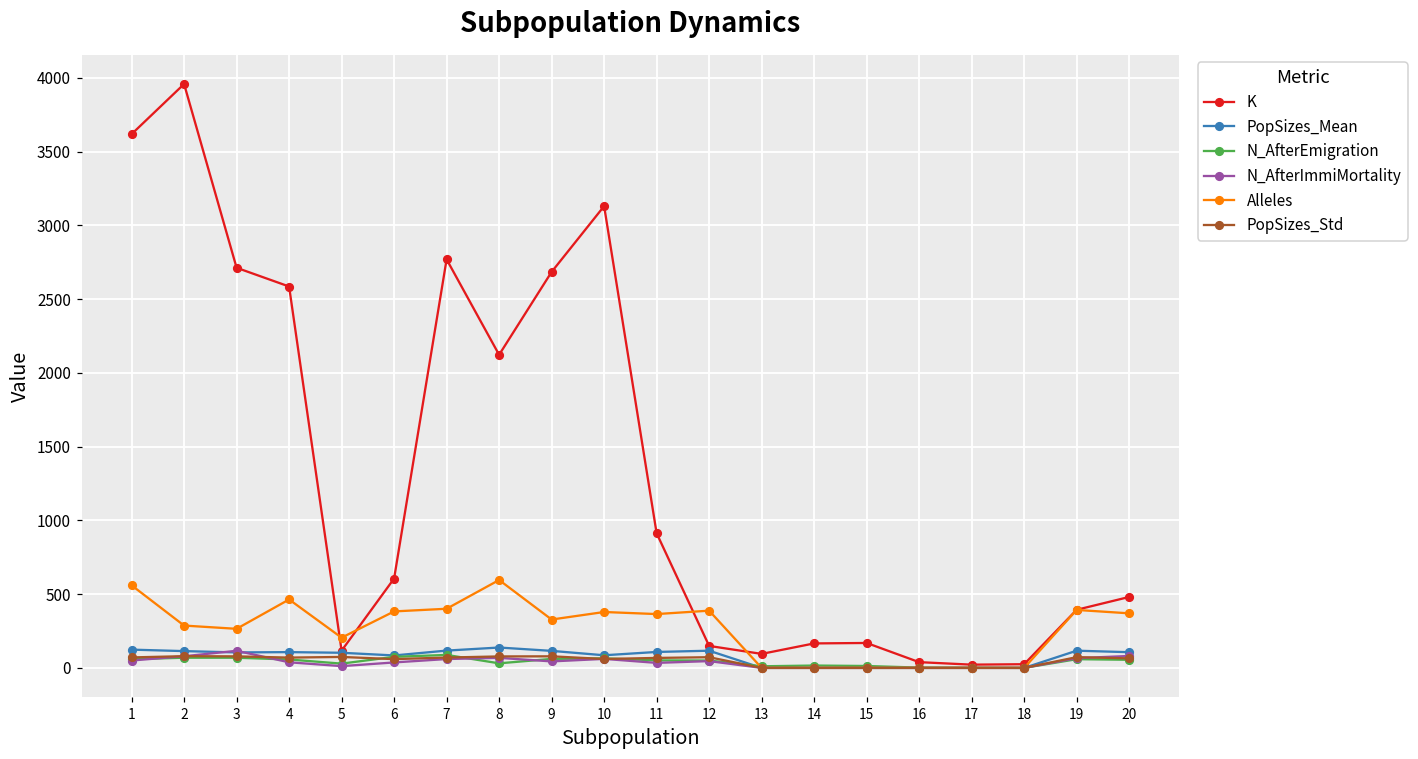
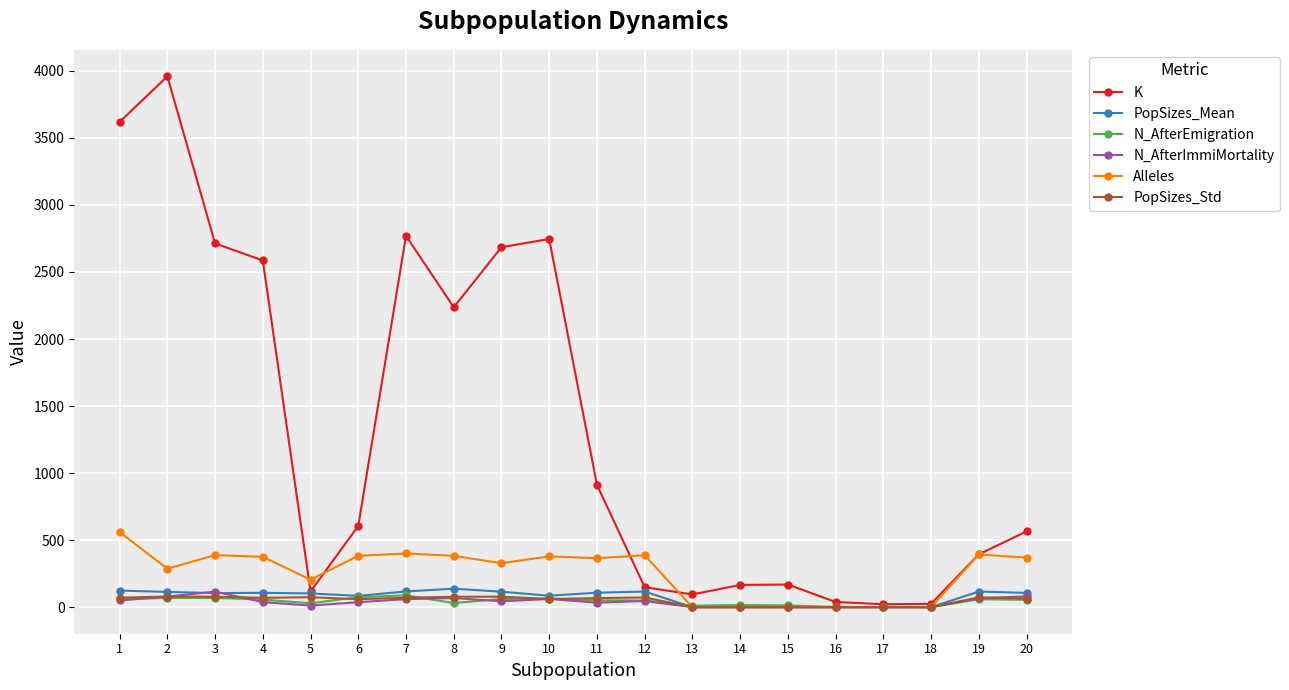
Alleles, 3: 270 -> 390
Alleles, 4: 460 -> 380
K, 8: 2120 -> 2240
Alleles, 8: 600 -> 380
K, 10: 3130 -> 2750
K, 20: 480 -> 570
